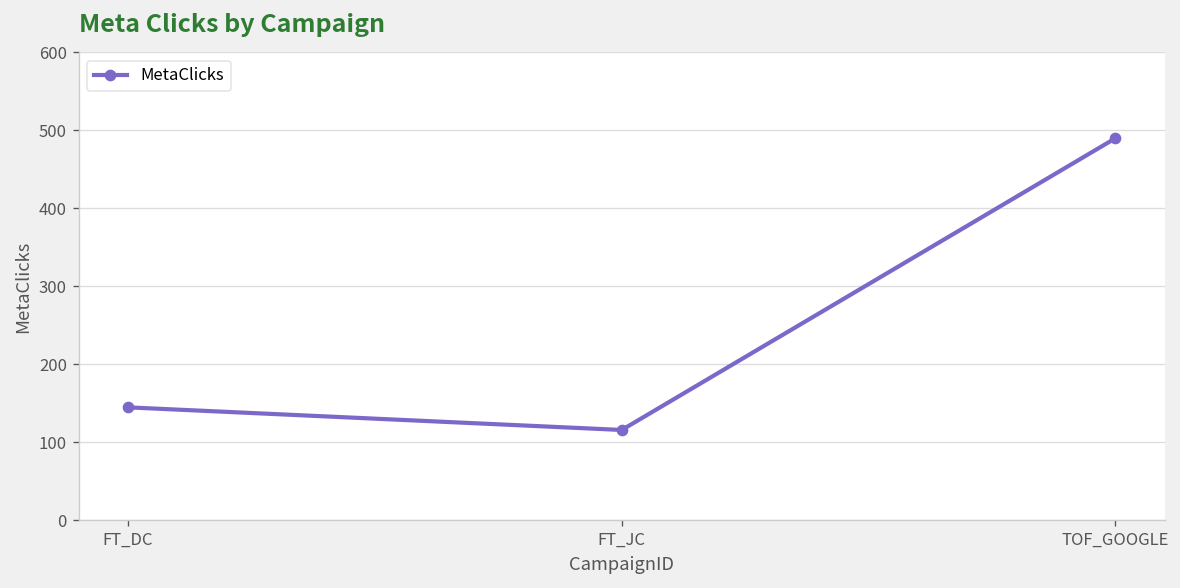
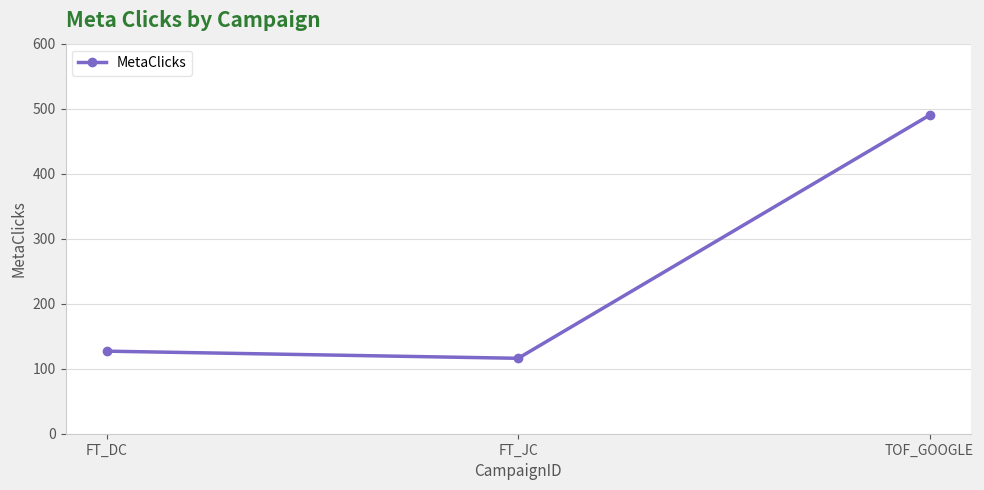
FT_DC: 150 -> 130
